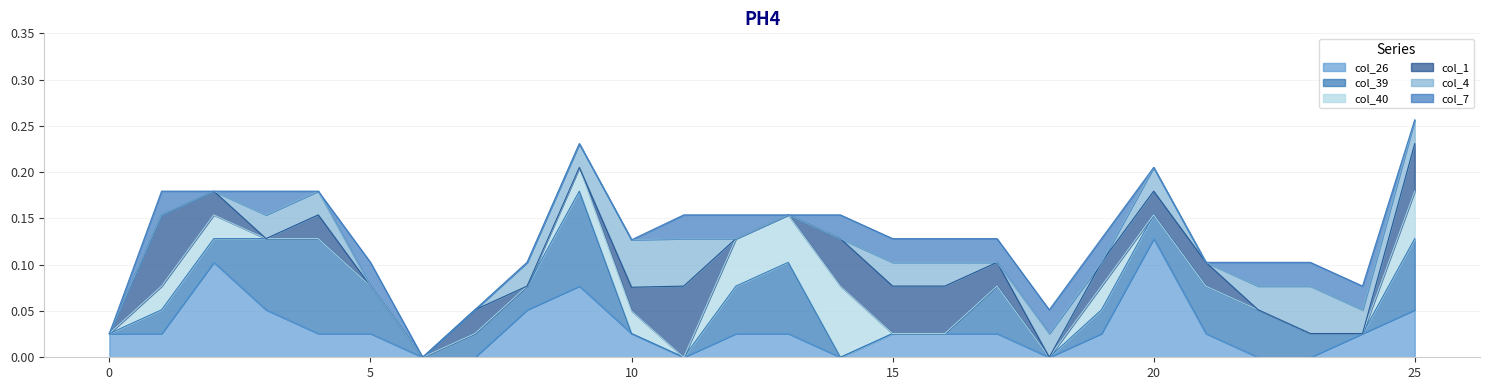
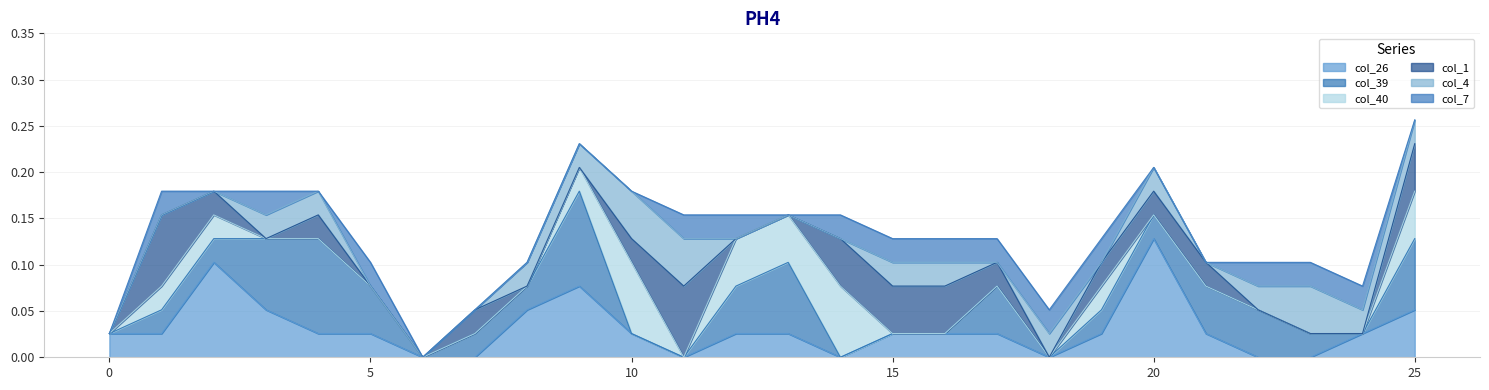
col_40, 10: 0.02 -> 0.08
